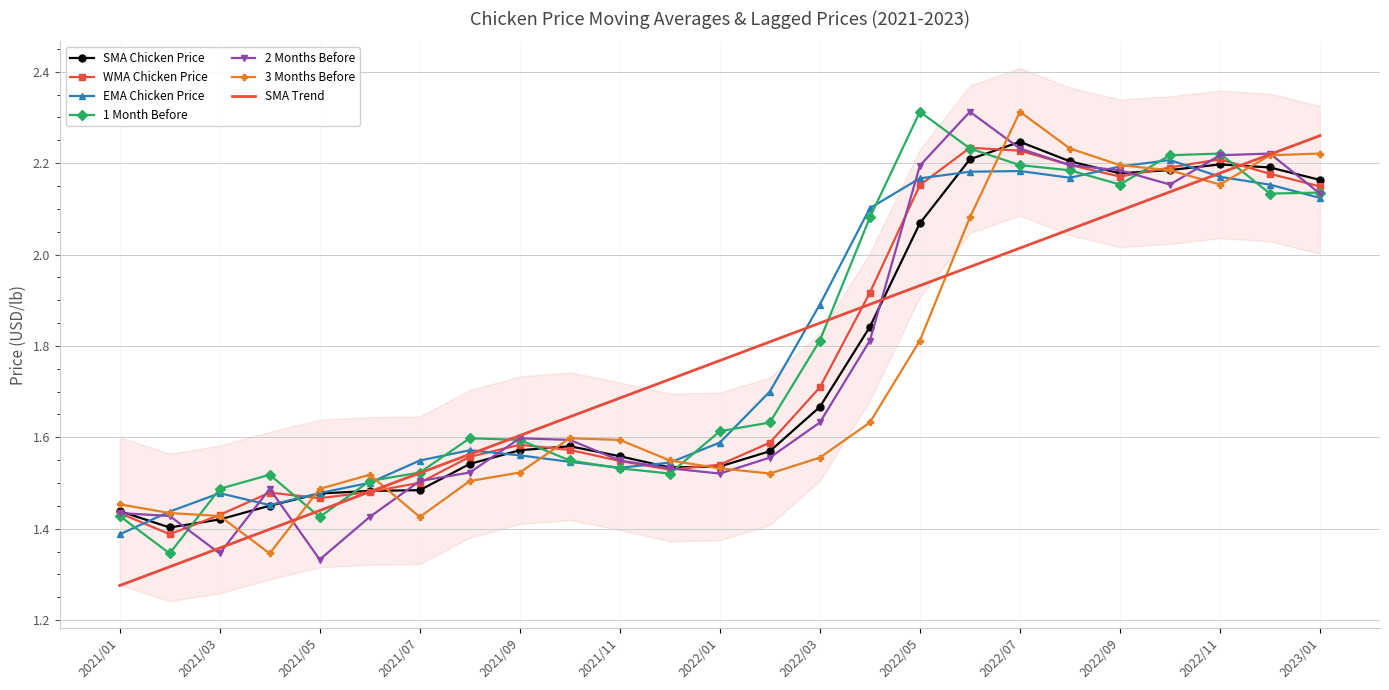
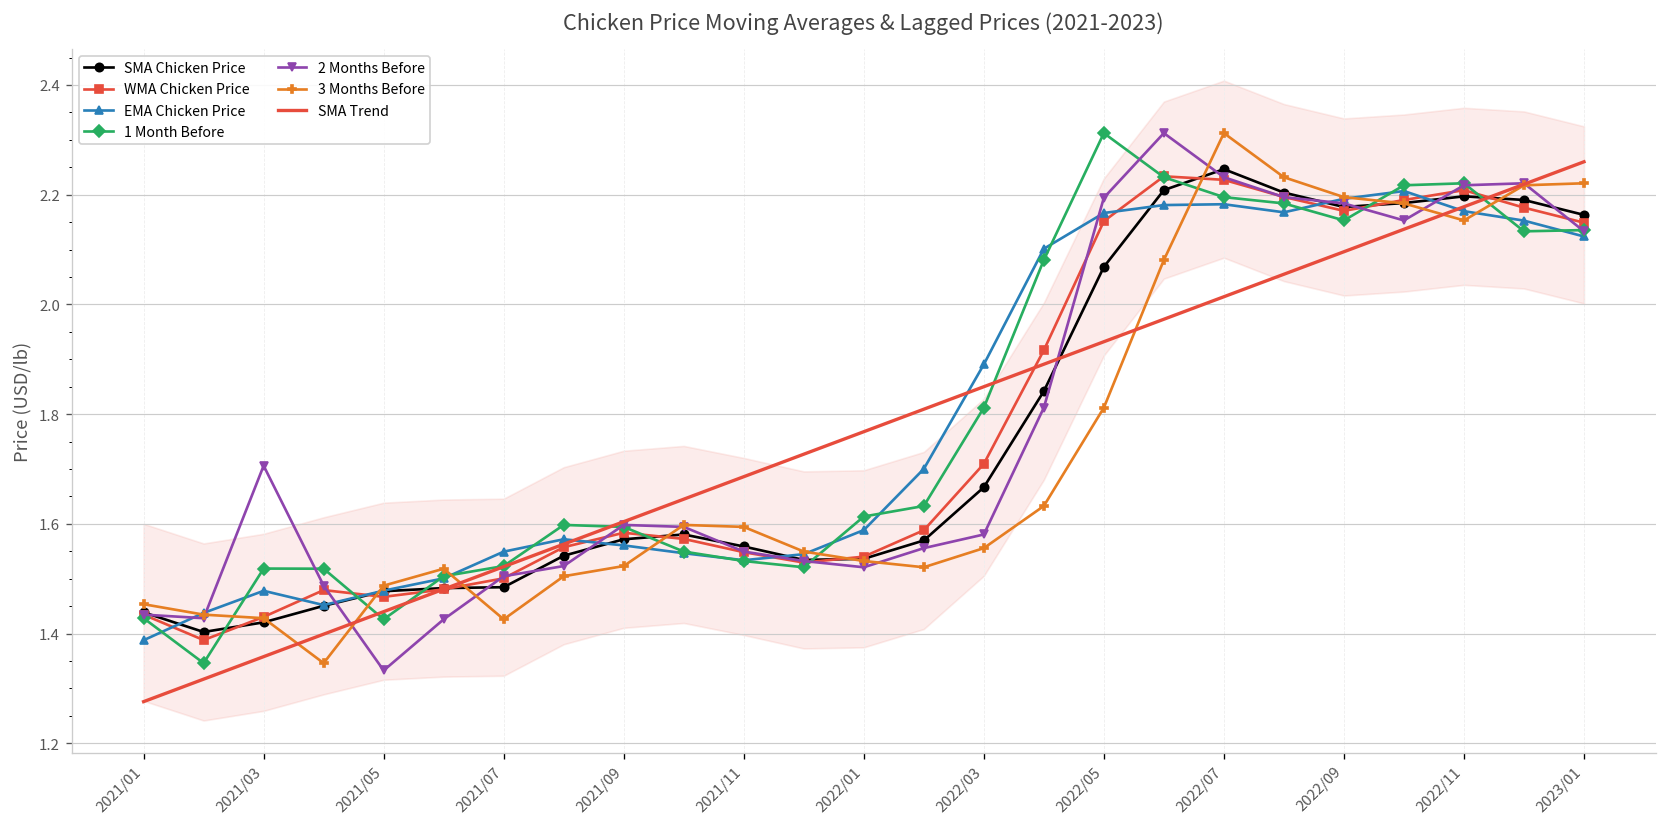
1 Month Before, 2021/03: 1.49 -> 1.52
2 Months Before, 2021/03: 1.35 -> 1.71
2 Months Before, 2022/03: 1.63 -> 1.58
